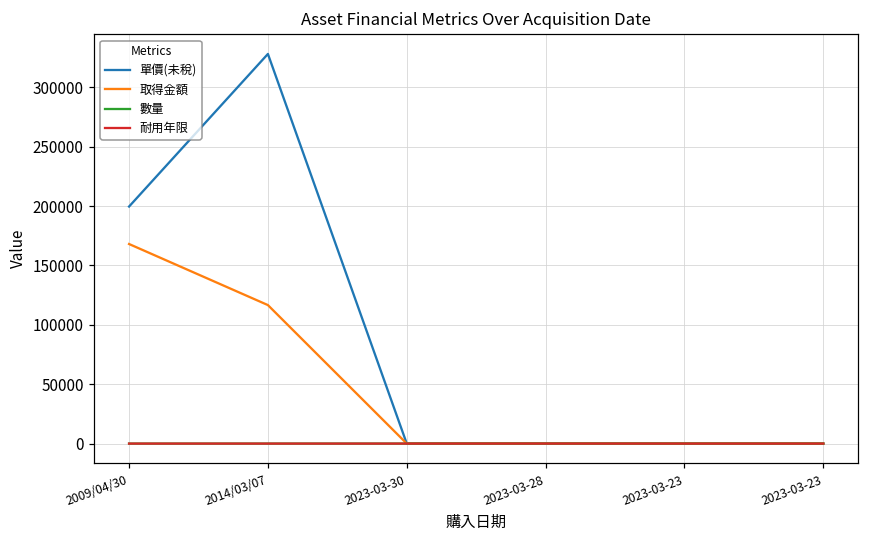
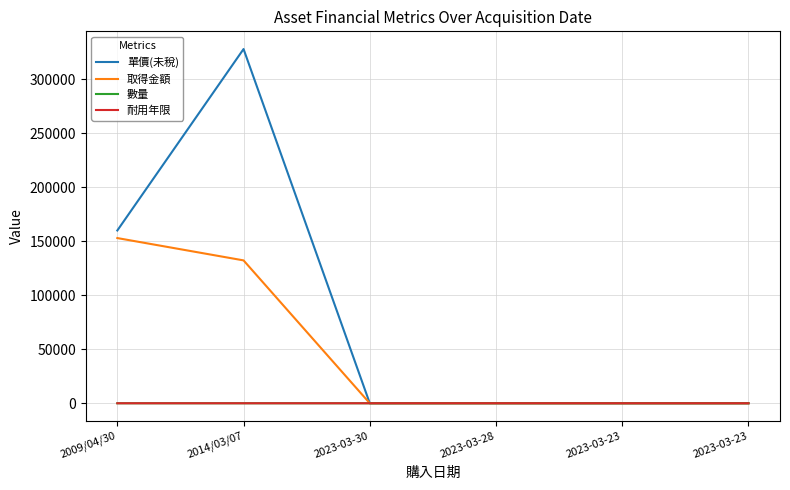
單價(未稅), 2009/04/30: 200000 -> 160000
取得金額, 2009/04/30: 168000 -> 153000
取得金額, 2014/03/07: 117000 -> 132000
